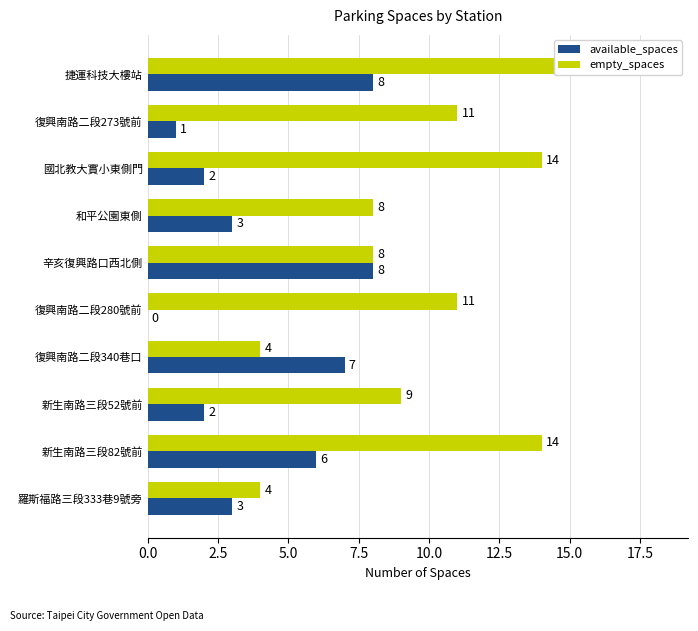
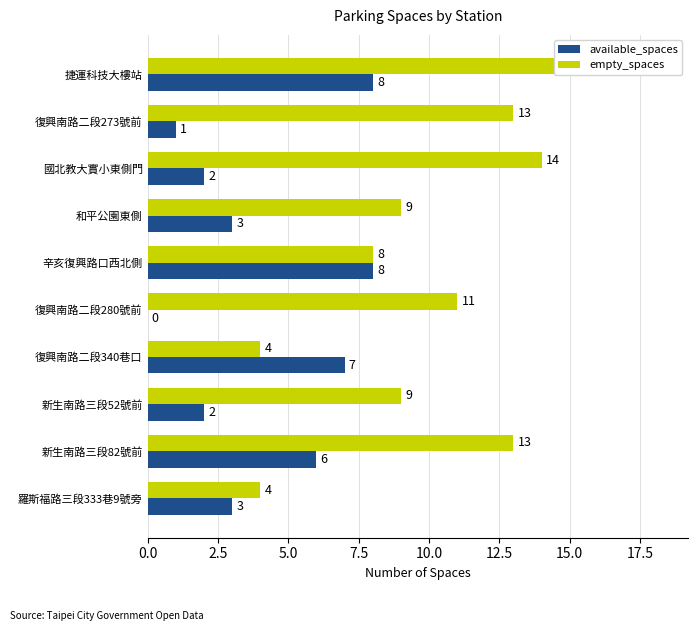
empty_spaces, 復興南路二段273號前: 11 -> 13
empty_spaces, 和平公園東側: 8 -> 9
empty_spaces, 新生南路三段82號前: 14 -> 13
